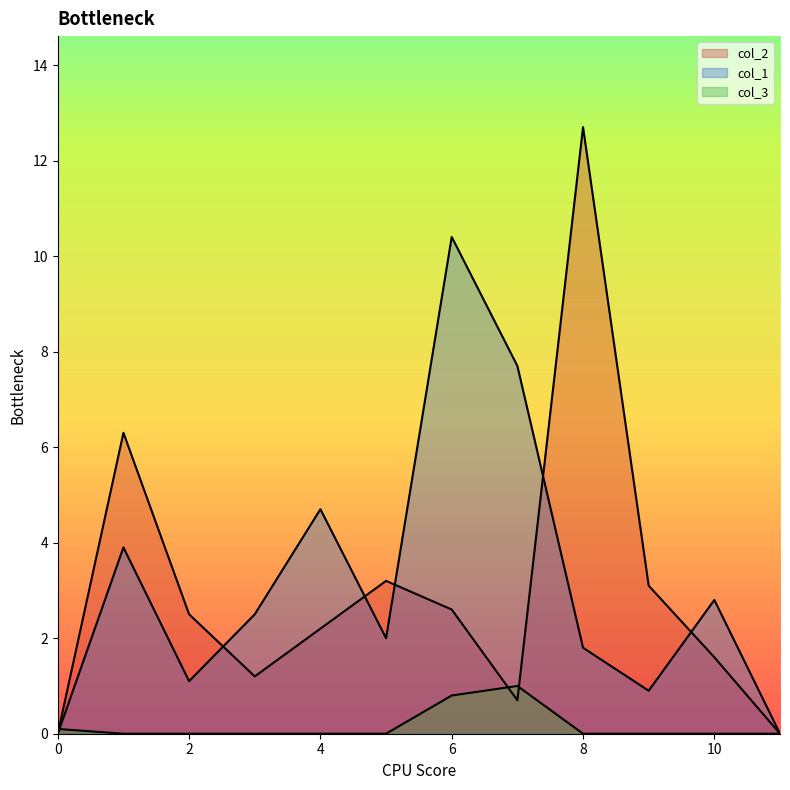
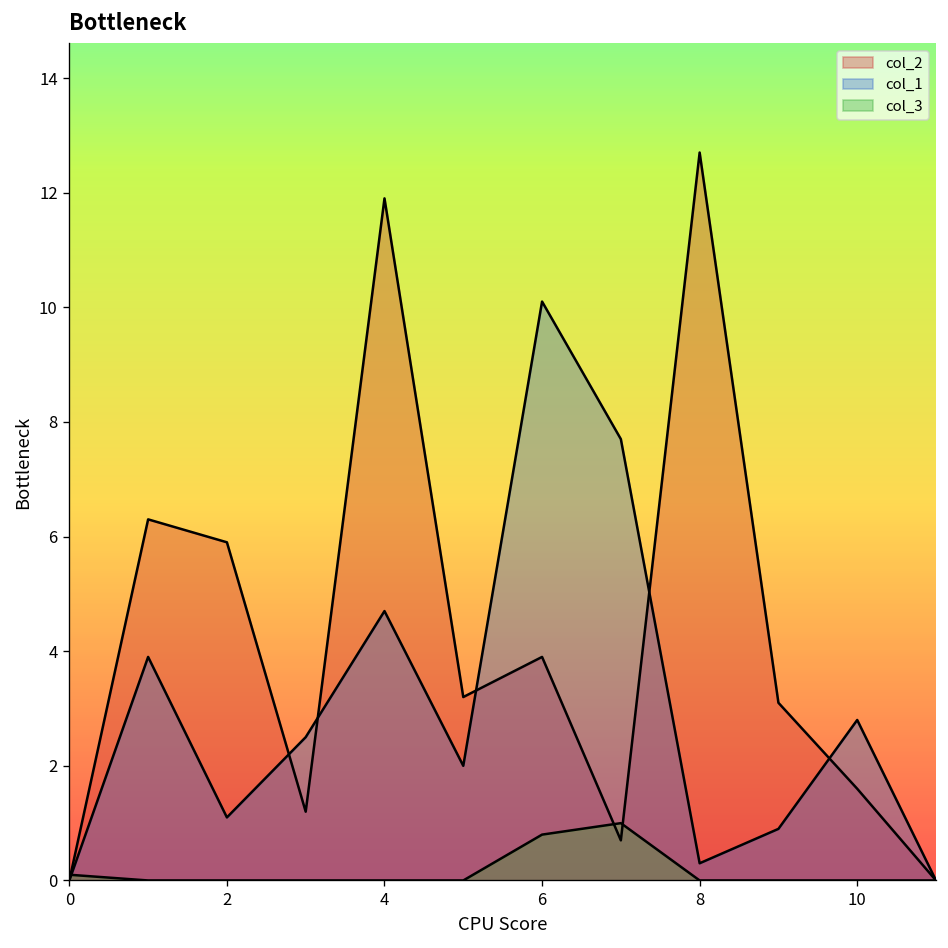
col_2, 2: 2.5 -> 5.9
col_2, 4: 2.2 -> 11.9
col_2, 6: 2.6 -> 3.9
col_1, 6: 10.4 -> 10.1
col_1, 8: 1.8 -> 0.3
